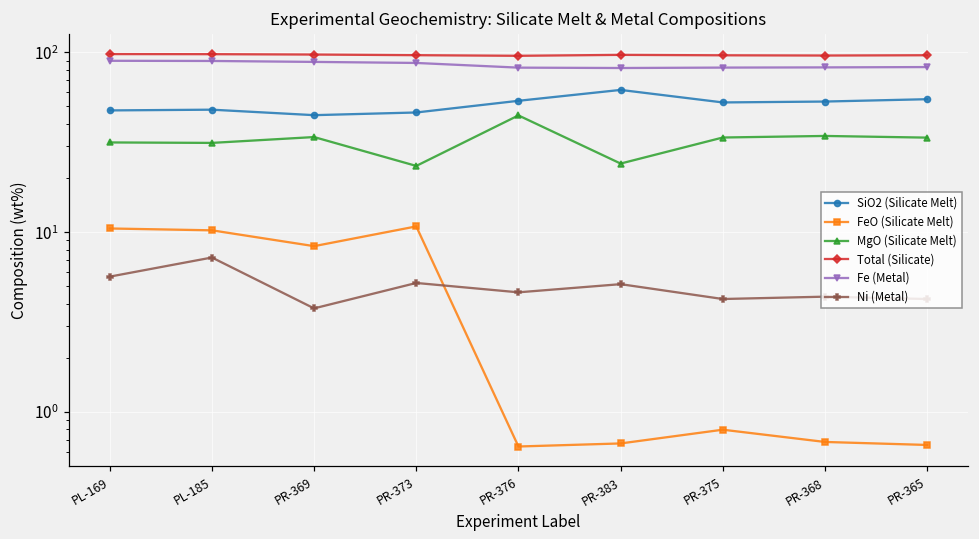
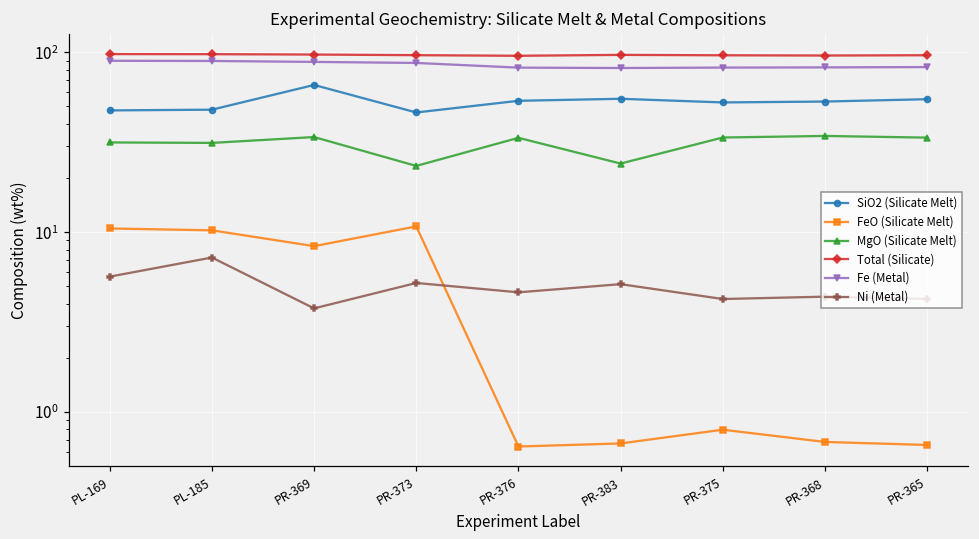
SiO2 (Silicate Melt), PR-369: 45 -> 66
MgO (Silicate Melt), PR-376: 45 -> 33
SiO2 (Silicate Melt), PR-383: 62 -> 55
